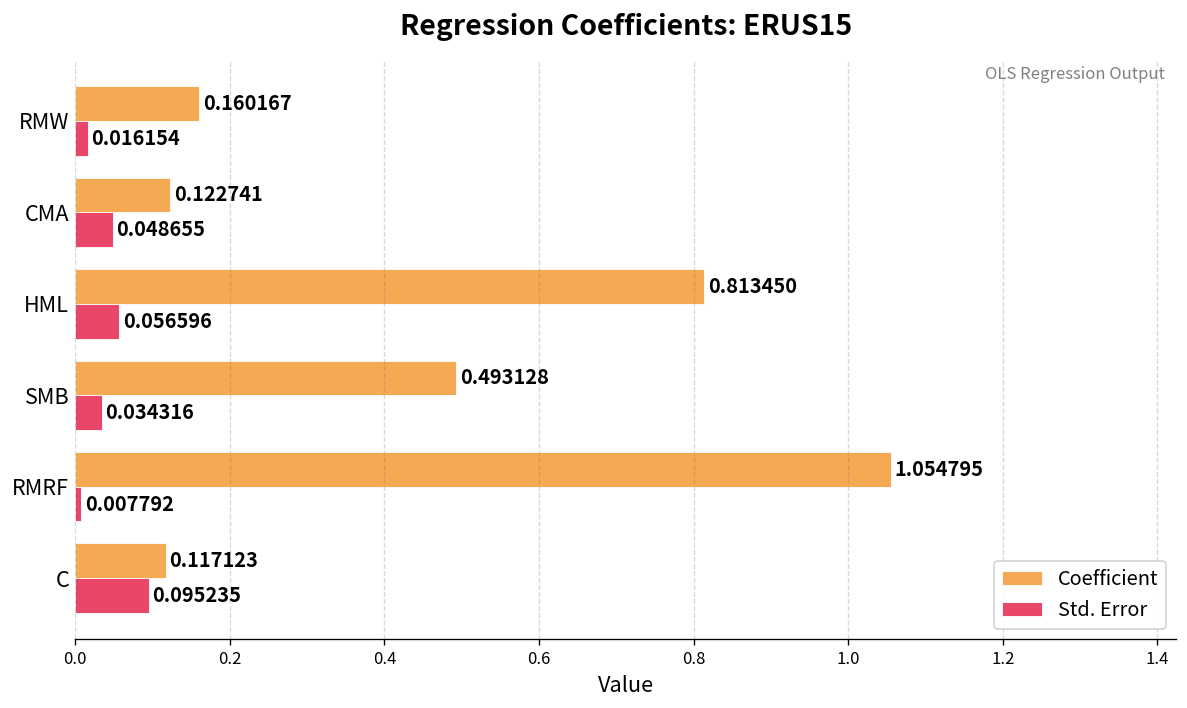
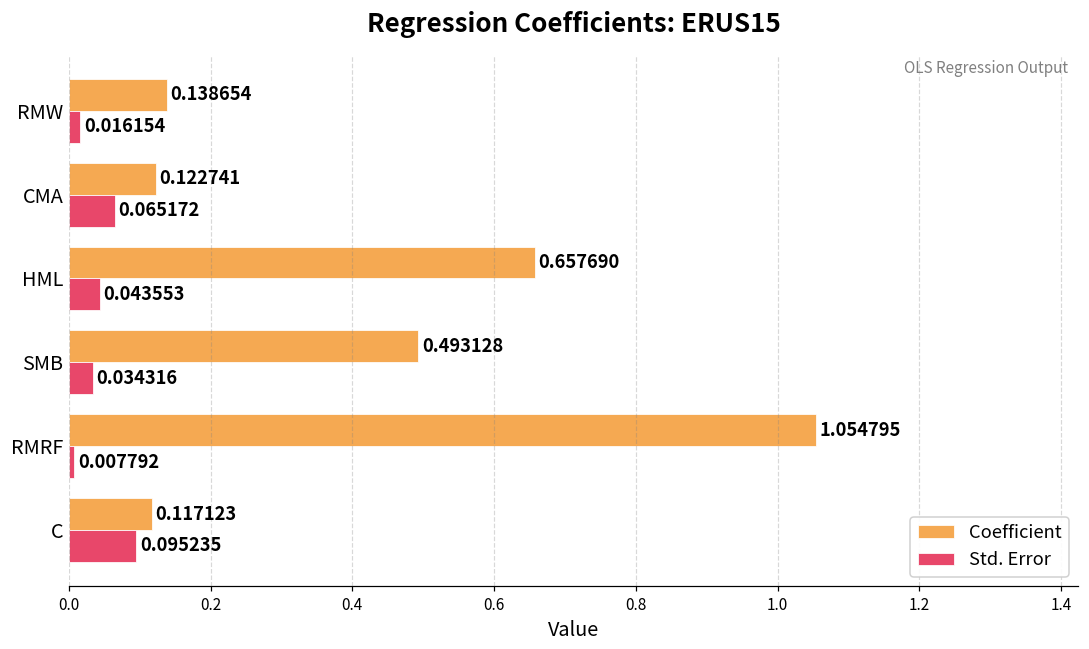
Coefficient, RMW: 0.160167 -> 0.138654
Std. Error, CMA: 0.048655 -> 0.065172
Coefficient, HML: 0.813450 -> 0.657690
Std. Error, HML: 0.056596 -> 0.043553
